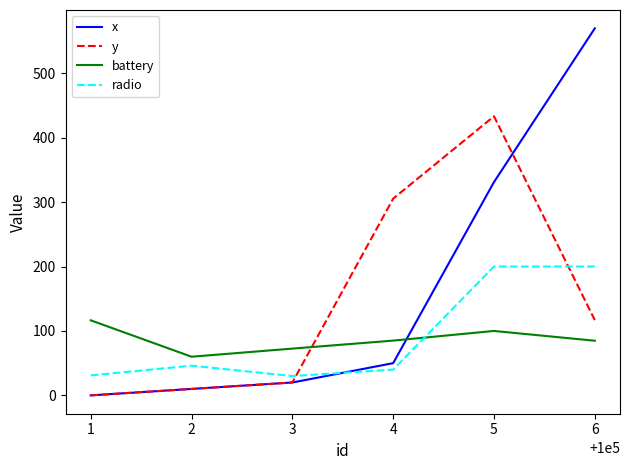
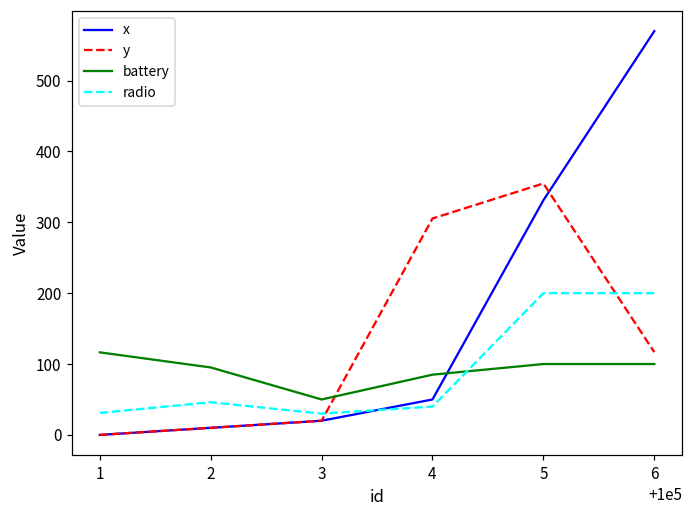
battery, 2: 60 -> 100
battery, 3: 70 -> 50
y, 5: 430 -> 350
battery, 6: 80 -> 100
